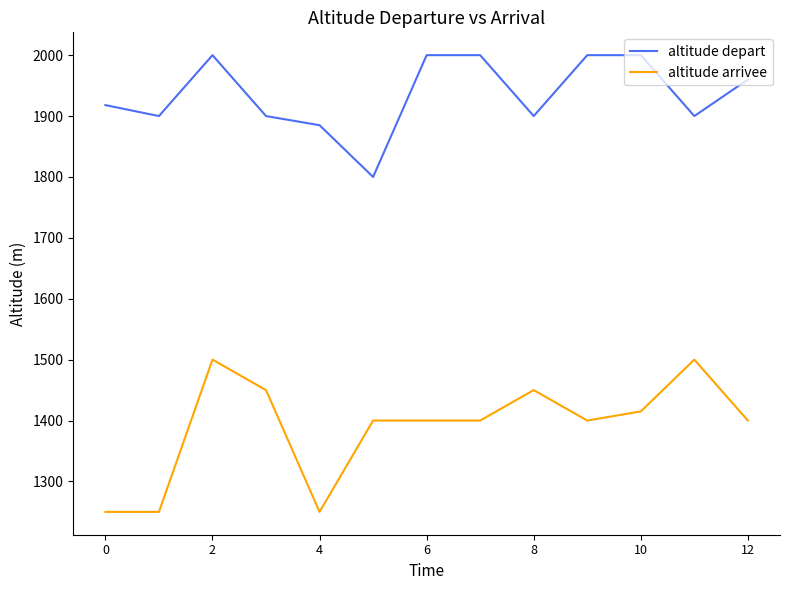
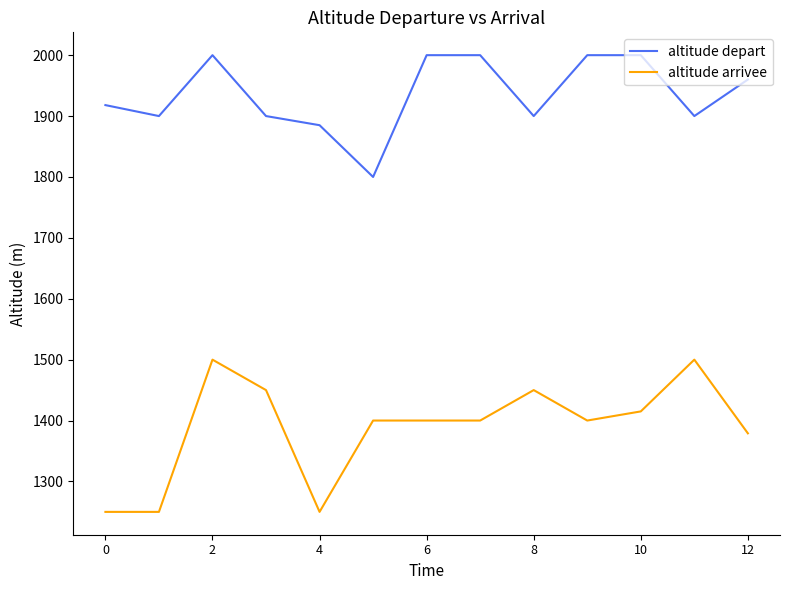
altitude arrivee, 12: 1400 -> 1380
